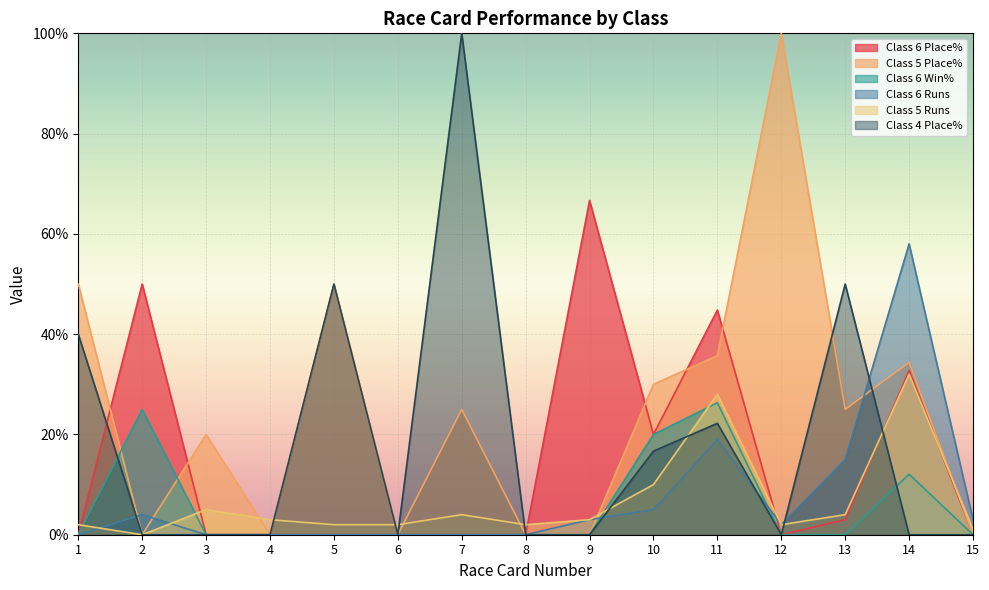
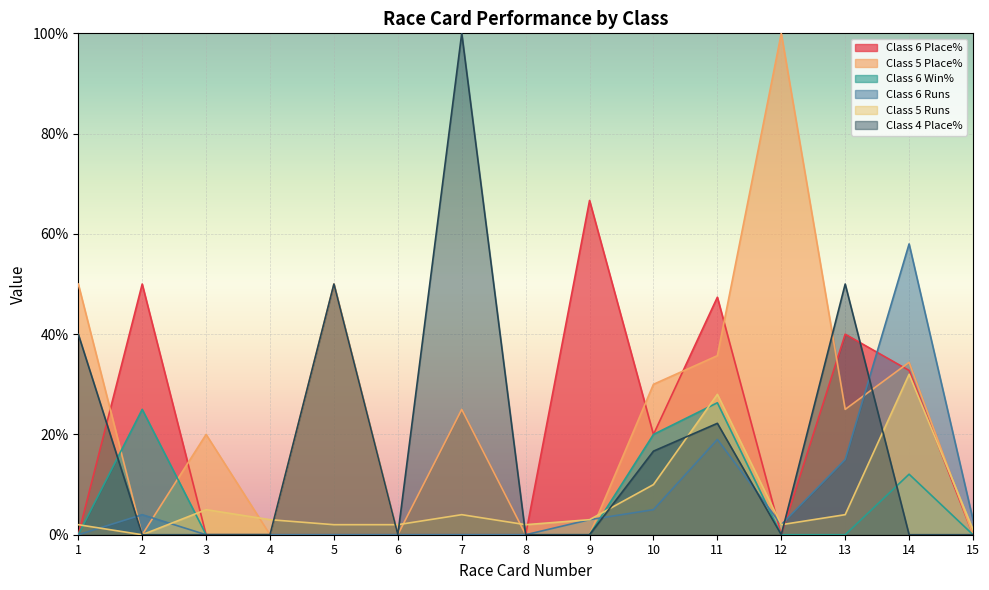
Class 6 Place%, 11: 45% -> 47%
Class 6 Place%, 13: 3% -> 40%
